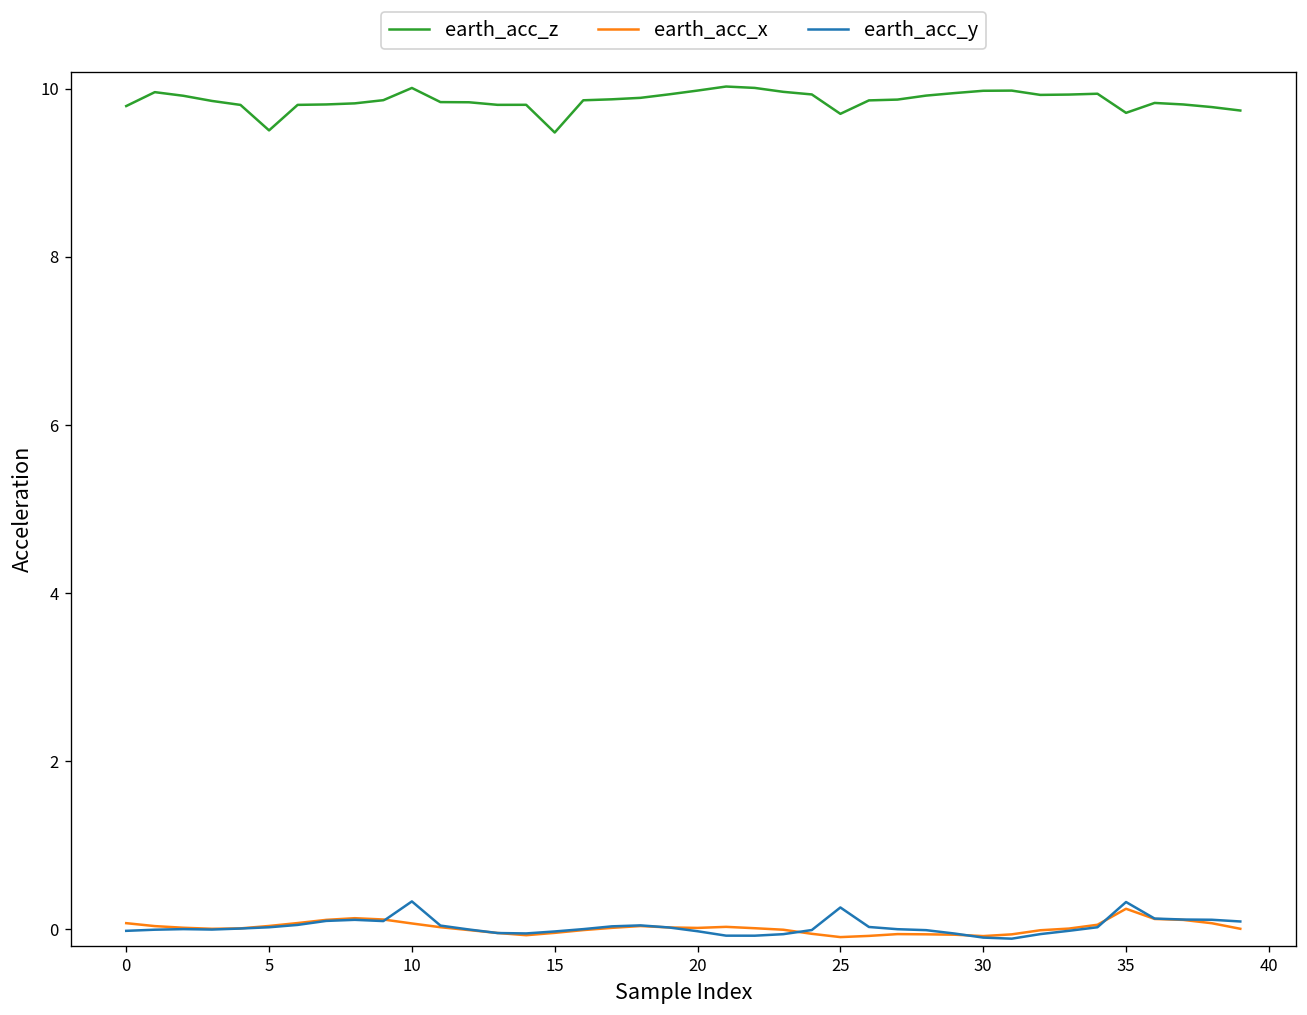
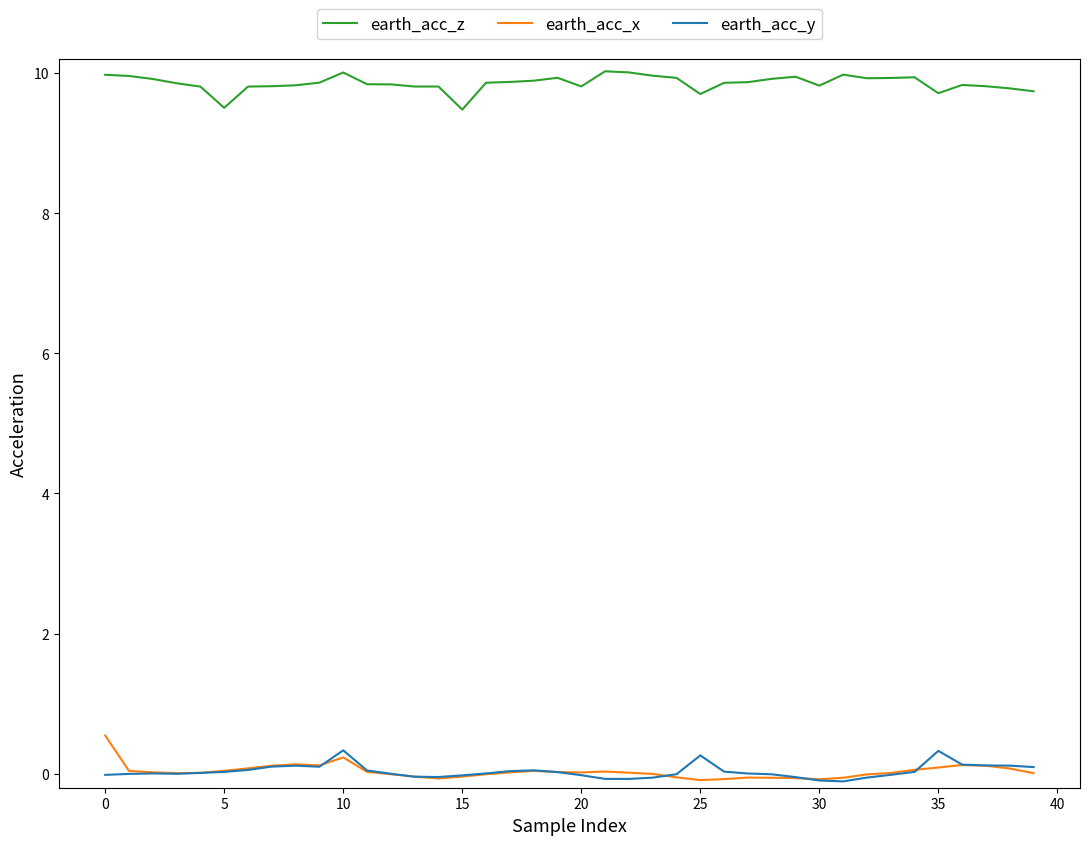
earth_acc_z, 0: 9.8 -> 10.0
earth_acc_x, 0: 0.1 -> 0.5
earth_acc_x, 10: 0.1 -> 0.2
earth_acc_z, 20: 10.0 -> 9.8
earth_acc_z, 30: 10.0 -> 9.8
earth_acc_x, 35: 0.2 -> 0.1
